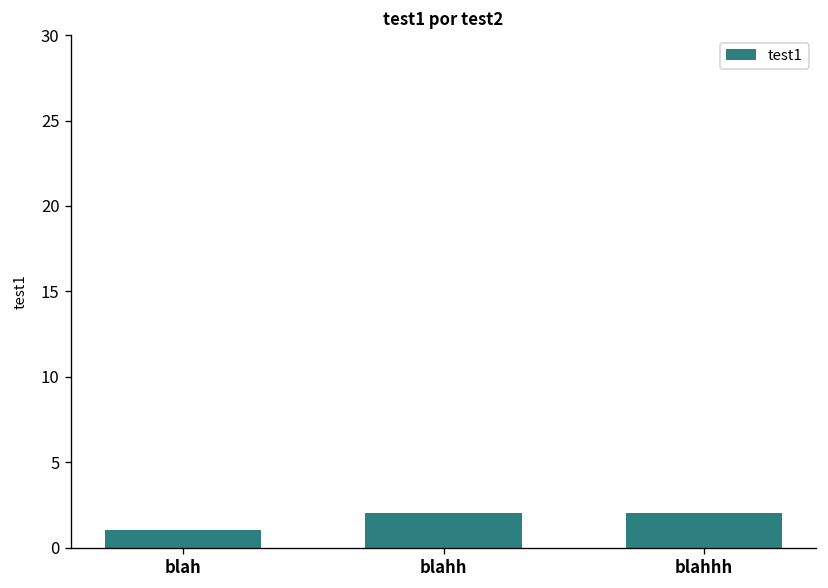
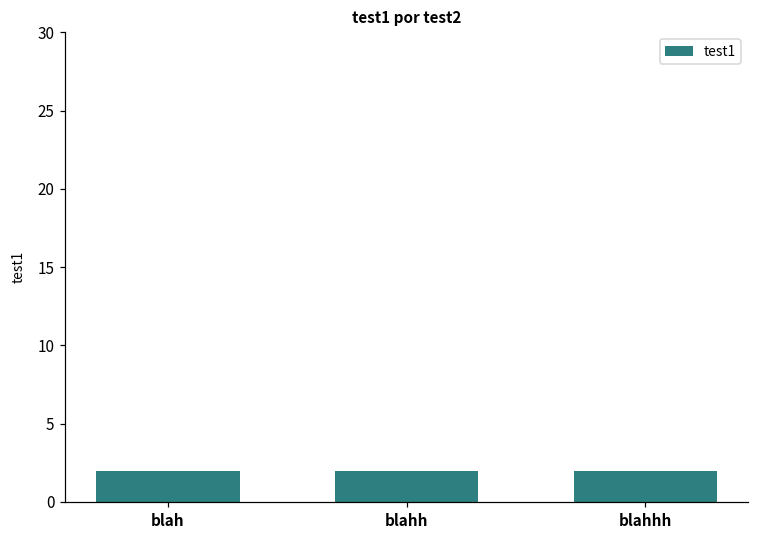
blah: 1 -> 2
